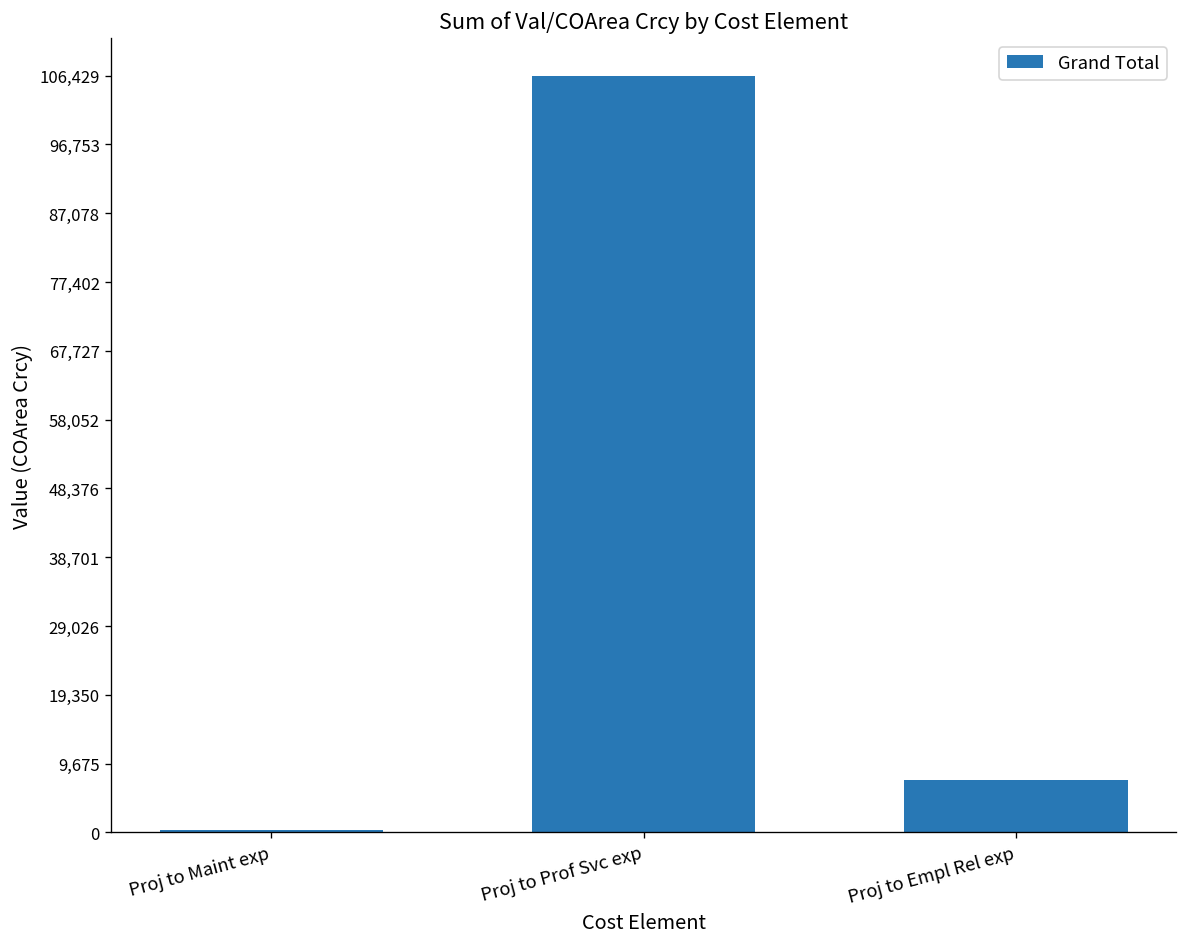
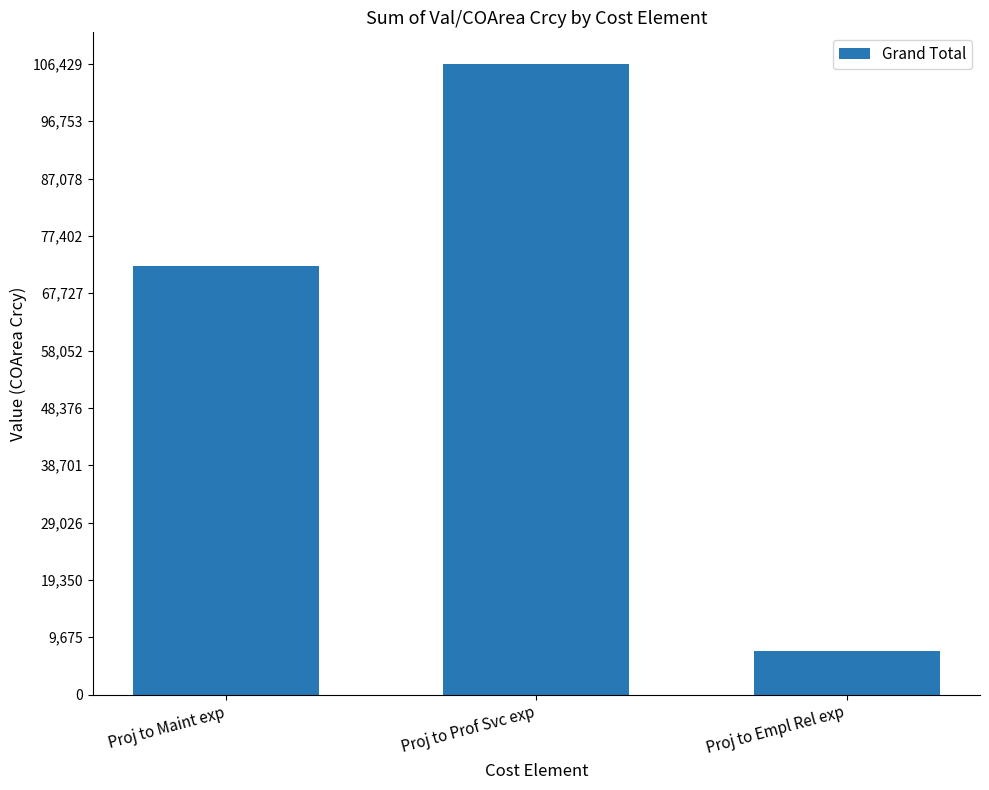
Proj to Maint exp: 0 -> 72,000
